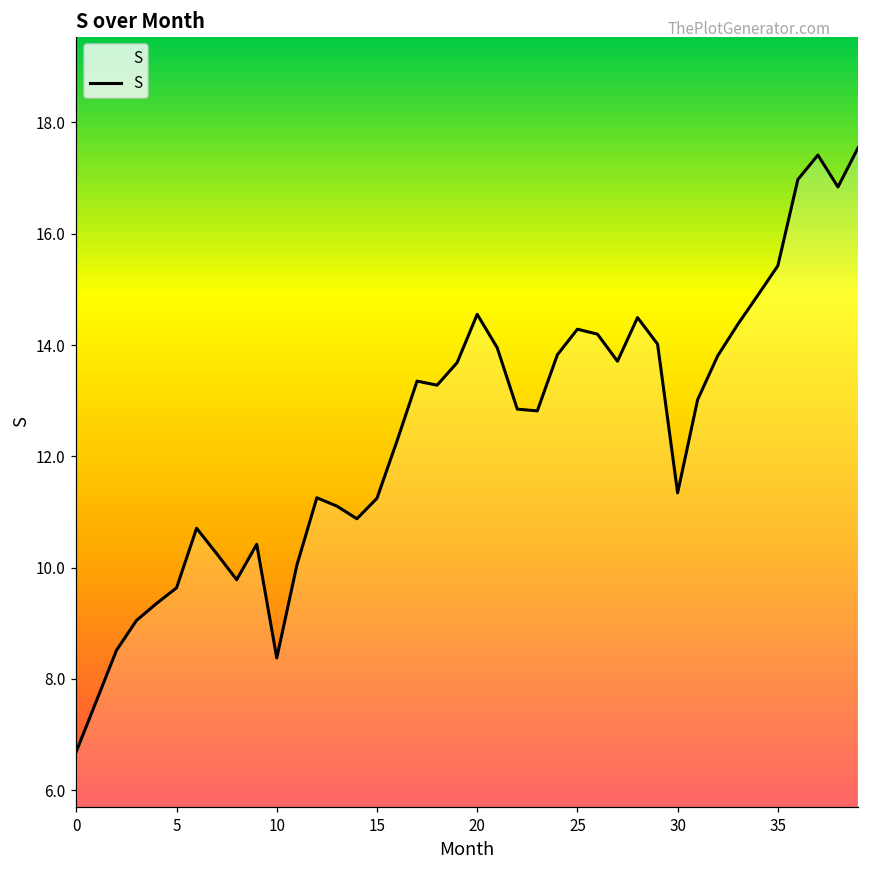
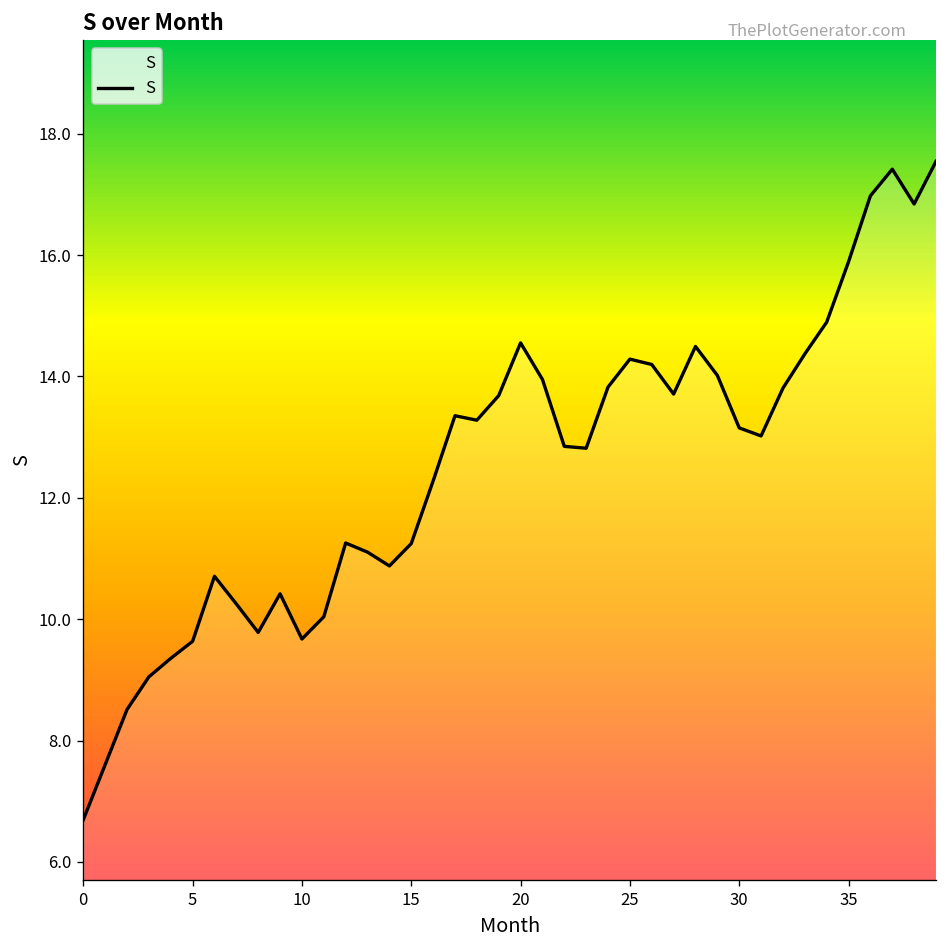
10: 8.4 -> 9.7
30: 11.3 -> 13.2
35: 15.4 -> 15.9
